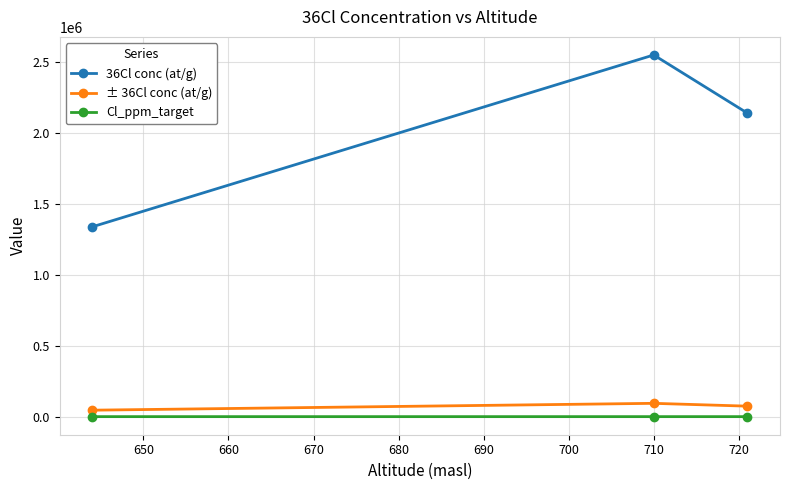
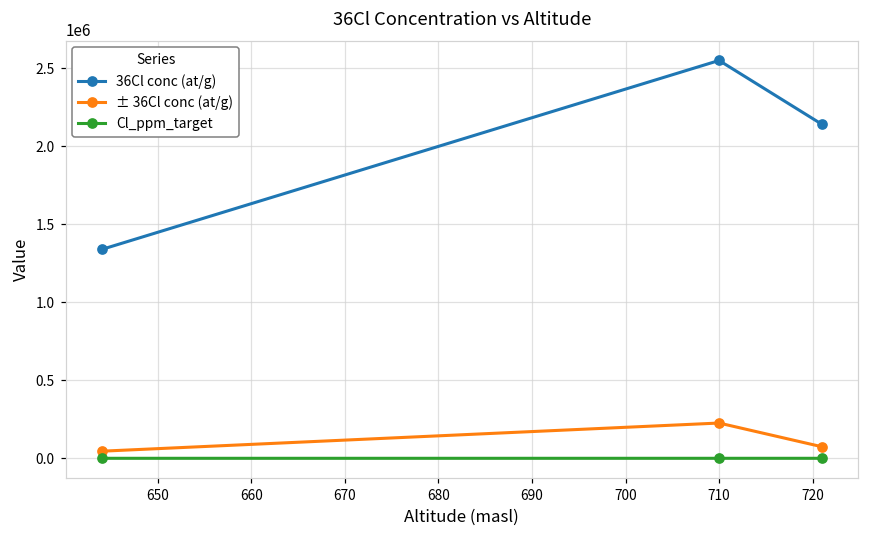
± 36Cl conc (at/g), 710: 90000 -> 230000
